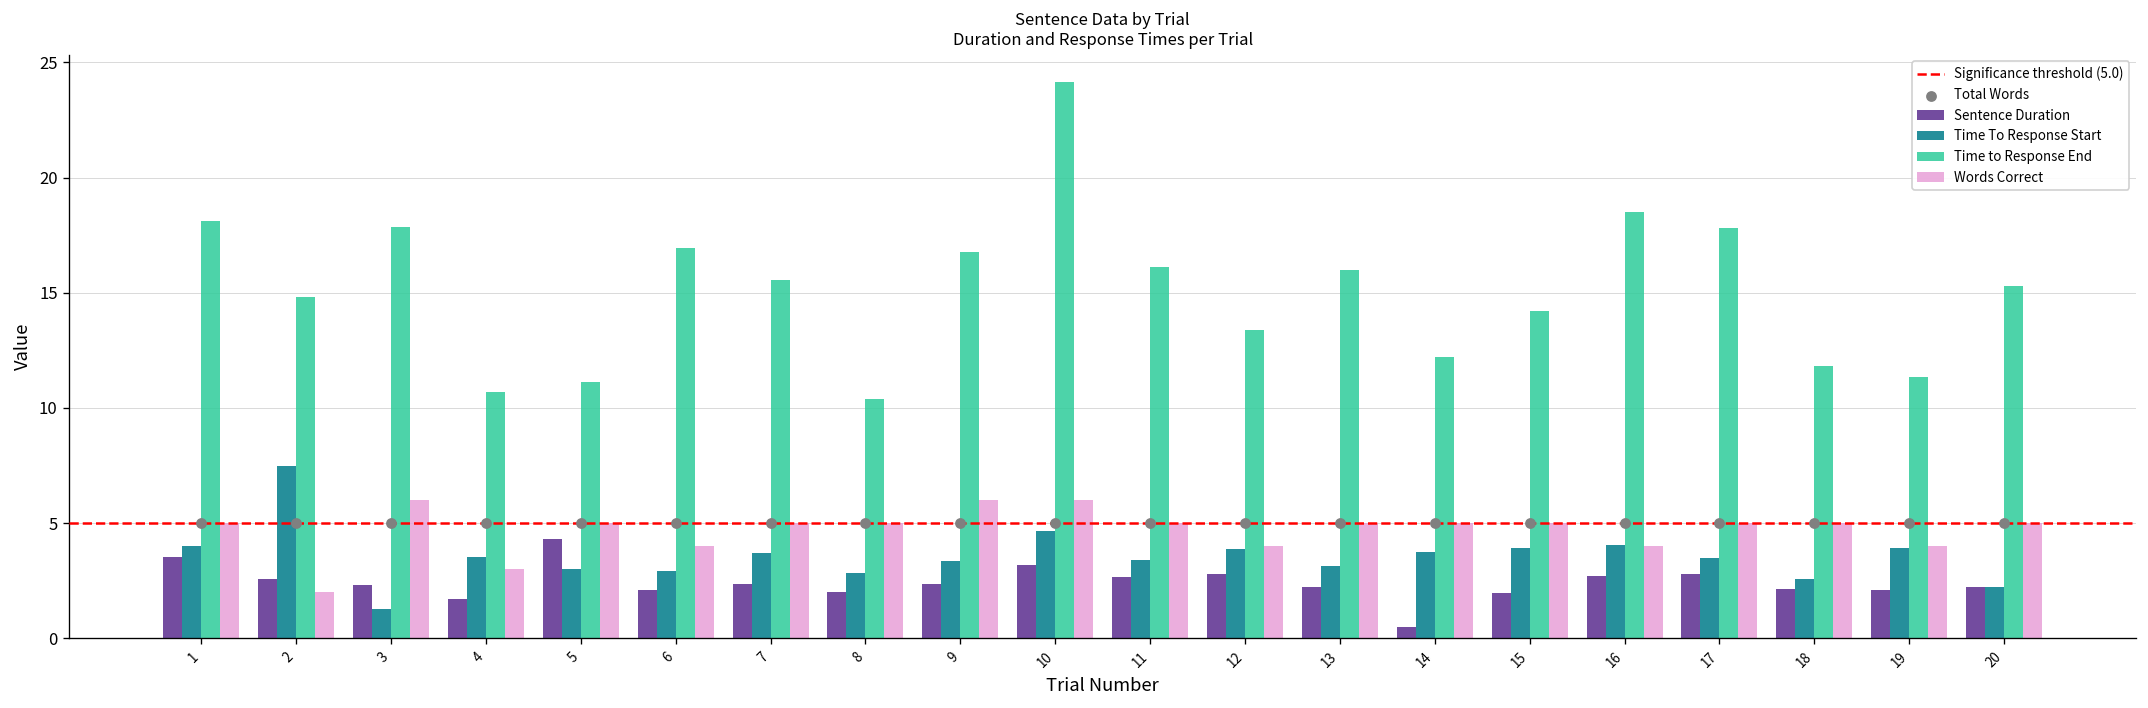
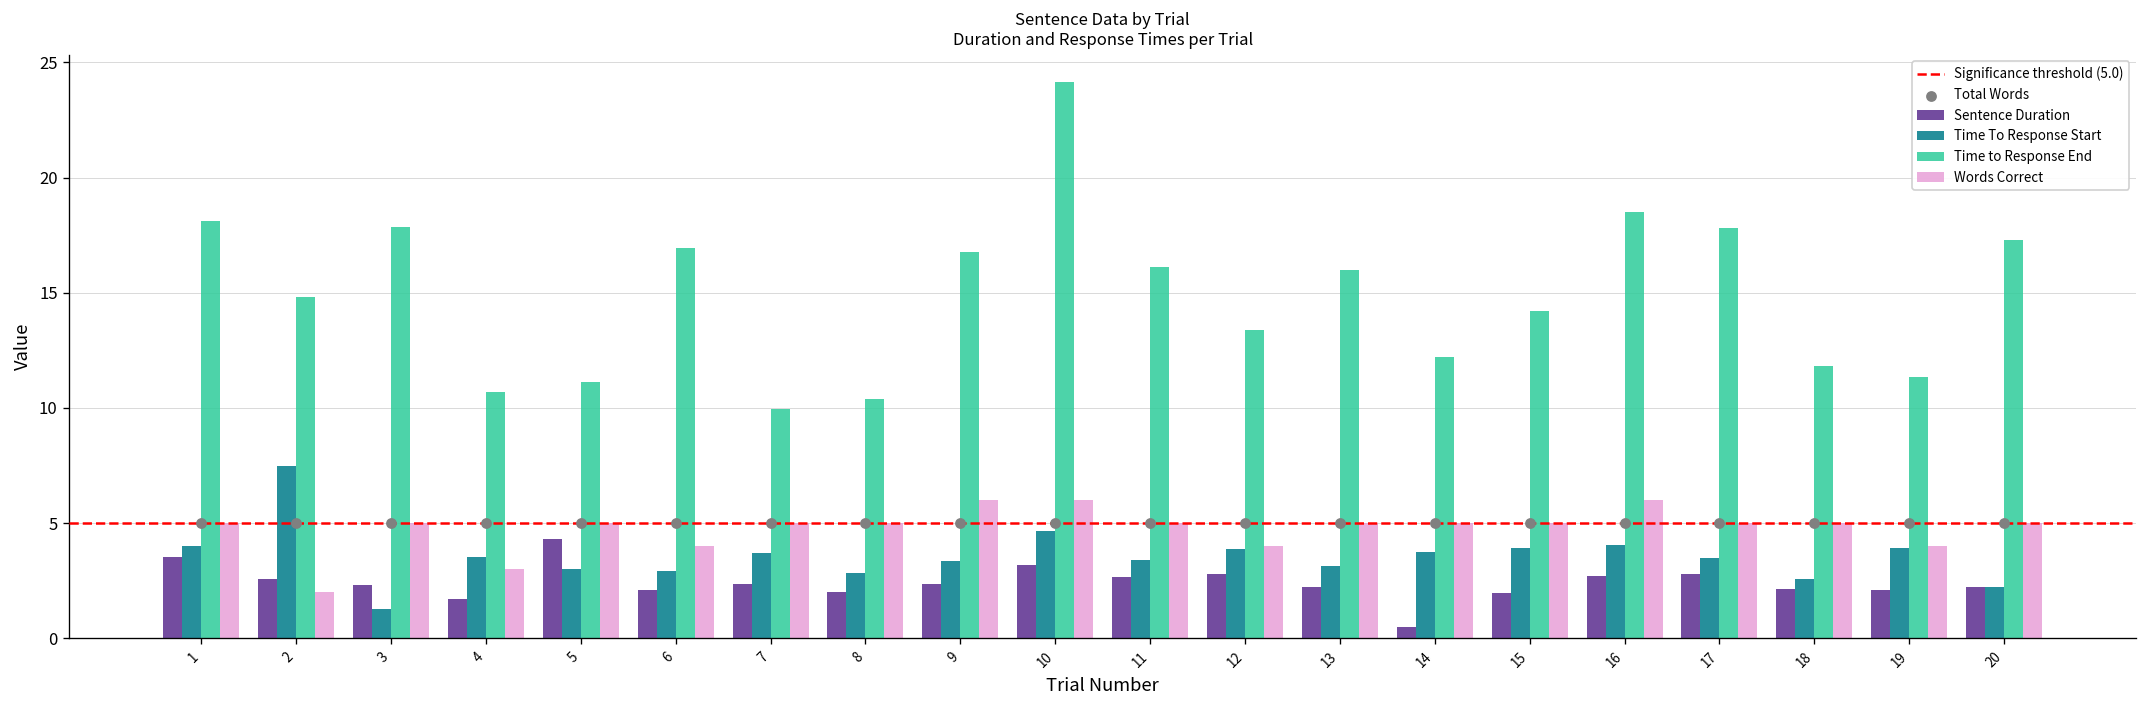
Words Correct, 3: 6 -> 5
Time to Response End, 7: 15.5 -> 10.0
Words Correct, 16: 4 -> 6
Time to Response End, 20: 15.3 -> 17.3
